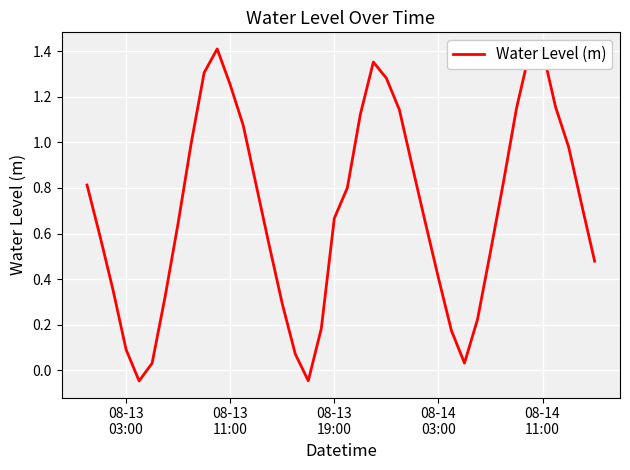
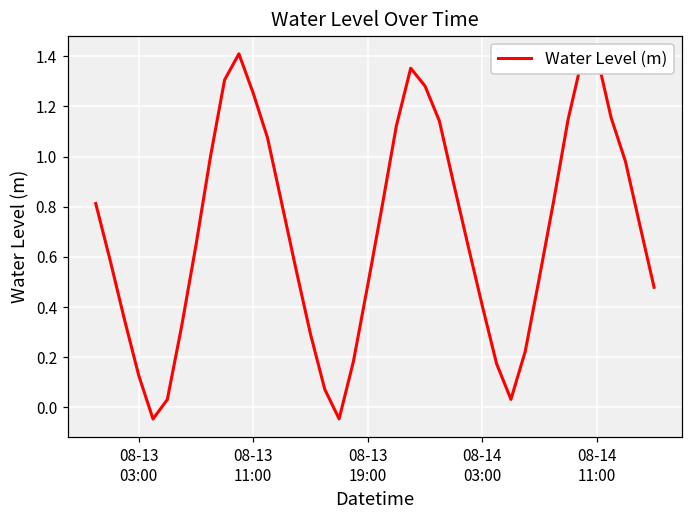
08-13 03:00: 0.09 -> 0.13
08-13 19:00: 0.67 -> 0.49
